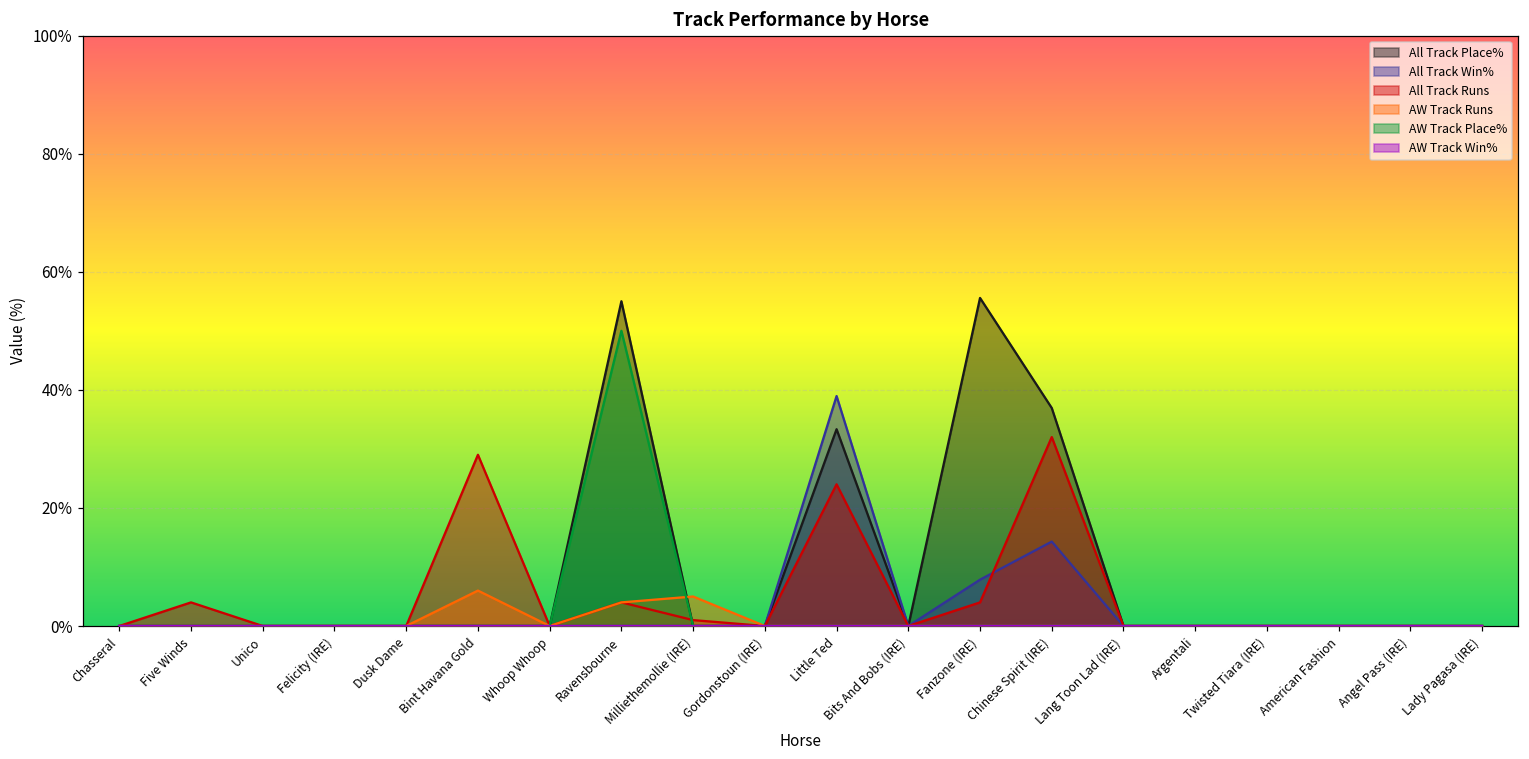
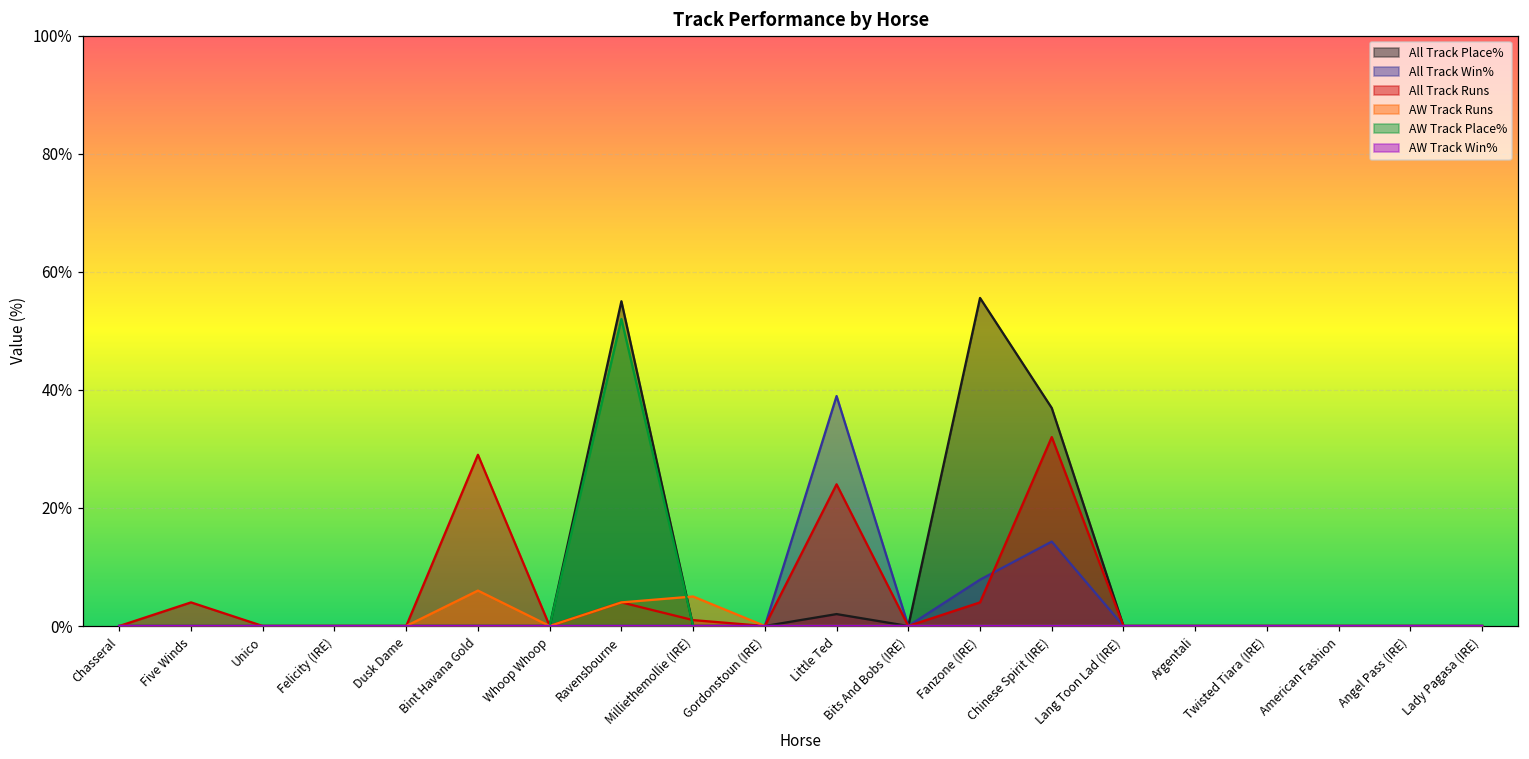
AW Track Place%, Ravensbourne: 50% -> 52%
All Track Place%, Little Ted: 33% -> 2%
